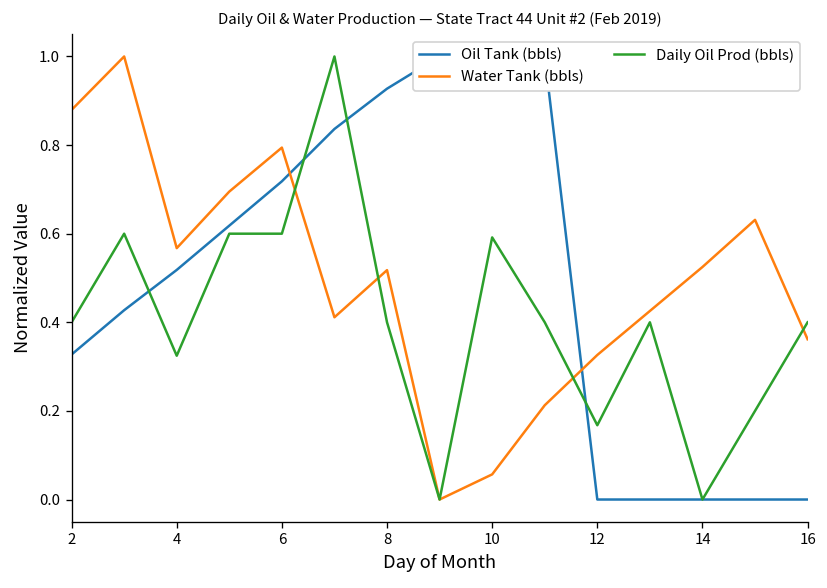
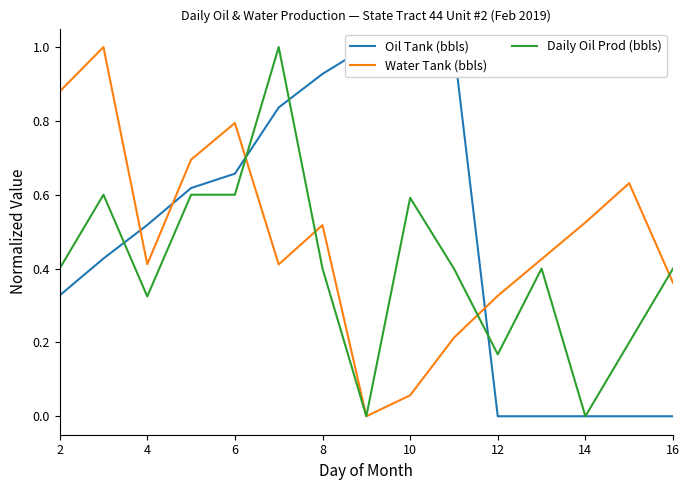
Water Tank (bbls), 4: 0.57 -> 0.41
Oil Tank (bbls), 6: 0.72 -> 0.66
